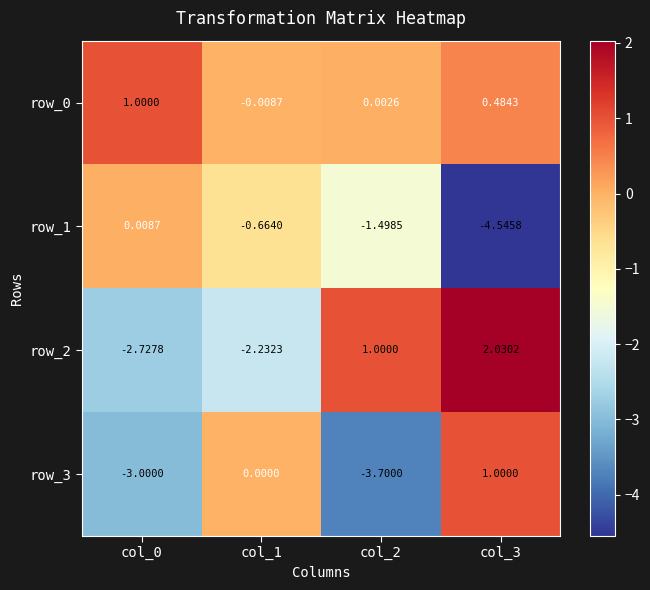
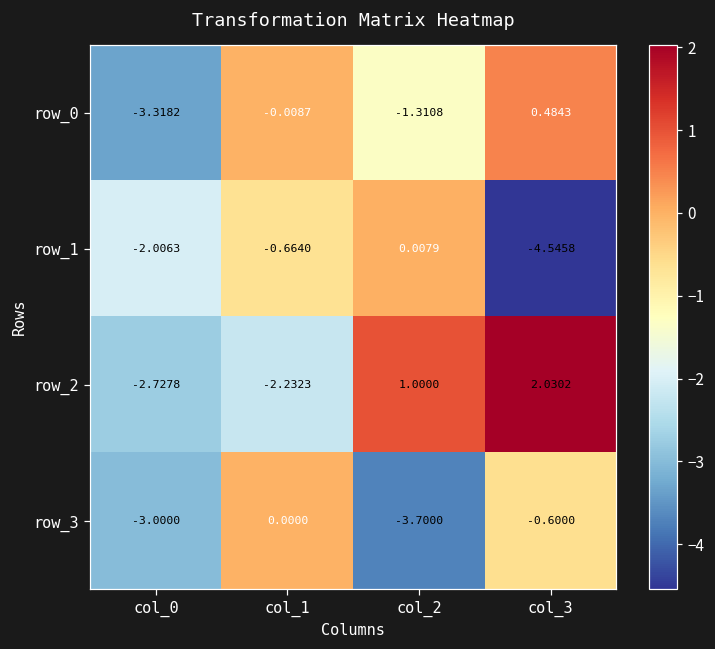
row_0, col_0: 1.0000 -> -3.3182
row_0, col_2: 0.0026 -> -1.3108
row_1, col_0: 0.0087 -> -2.0063
row_1, col_2: -1.4985 -> 0.0079
row_3, col_3: 1.0000 -> -0.6000
